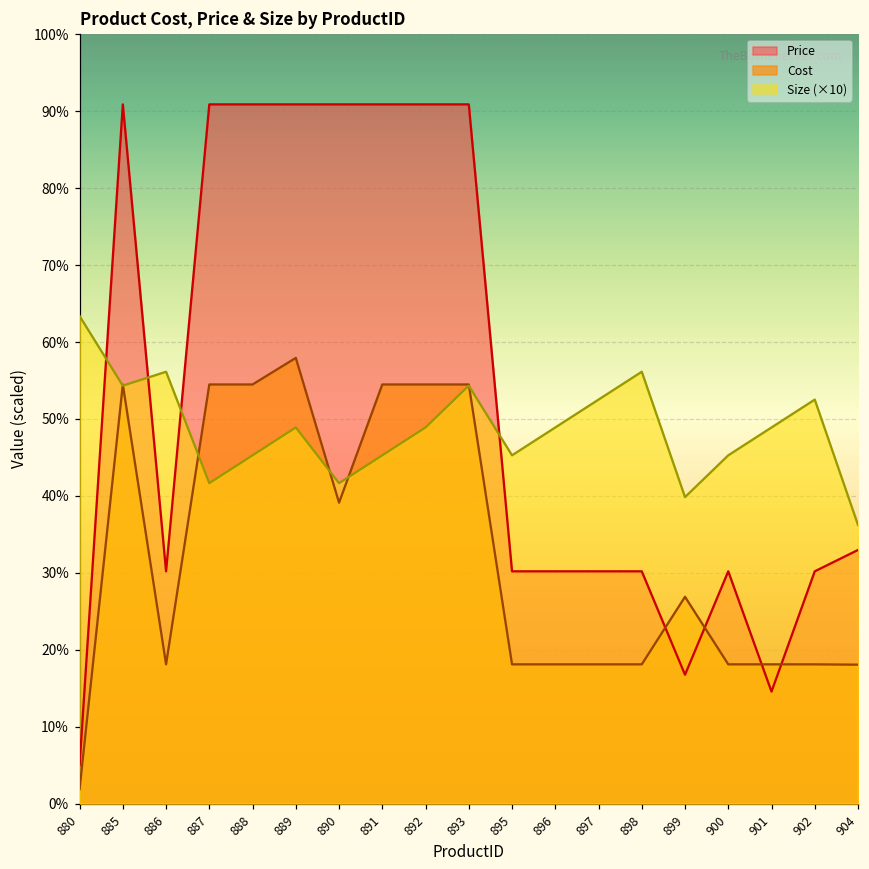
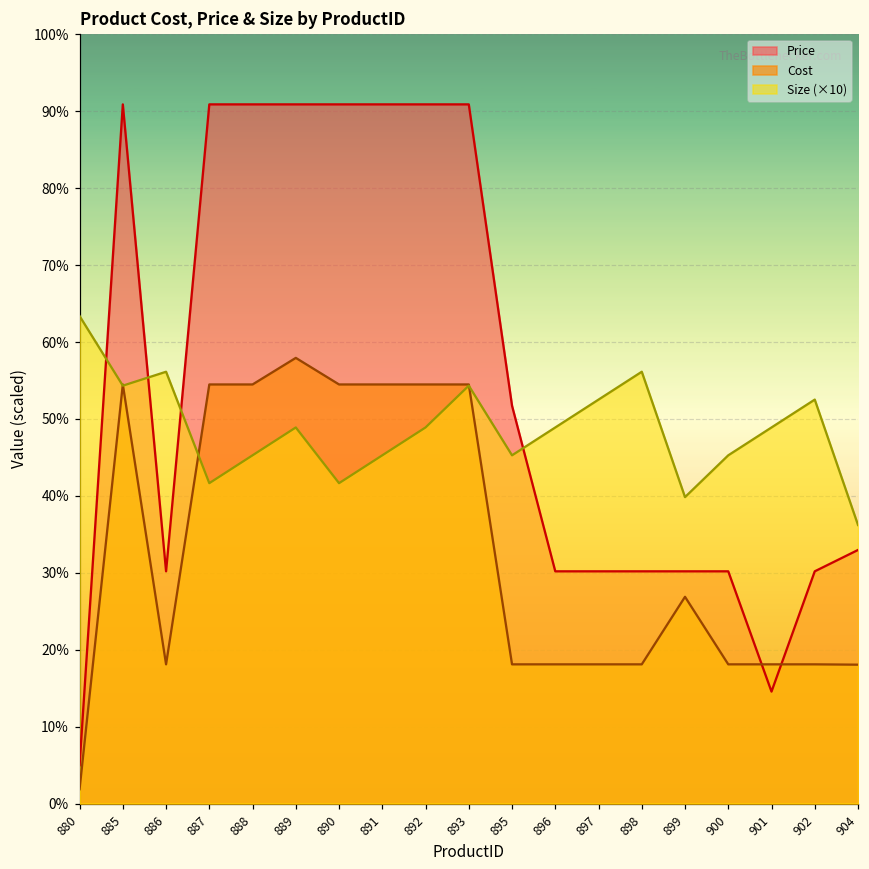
Cost, 890: 39% -> 54%
Price, 895: 30% -> 52%
Price, 899: 17% -> 30%
